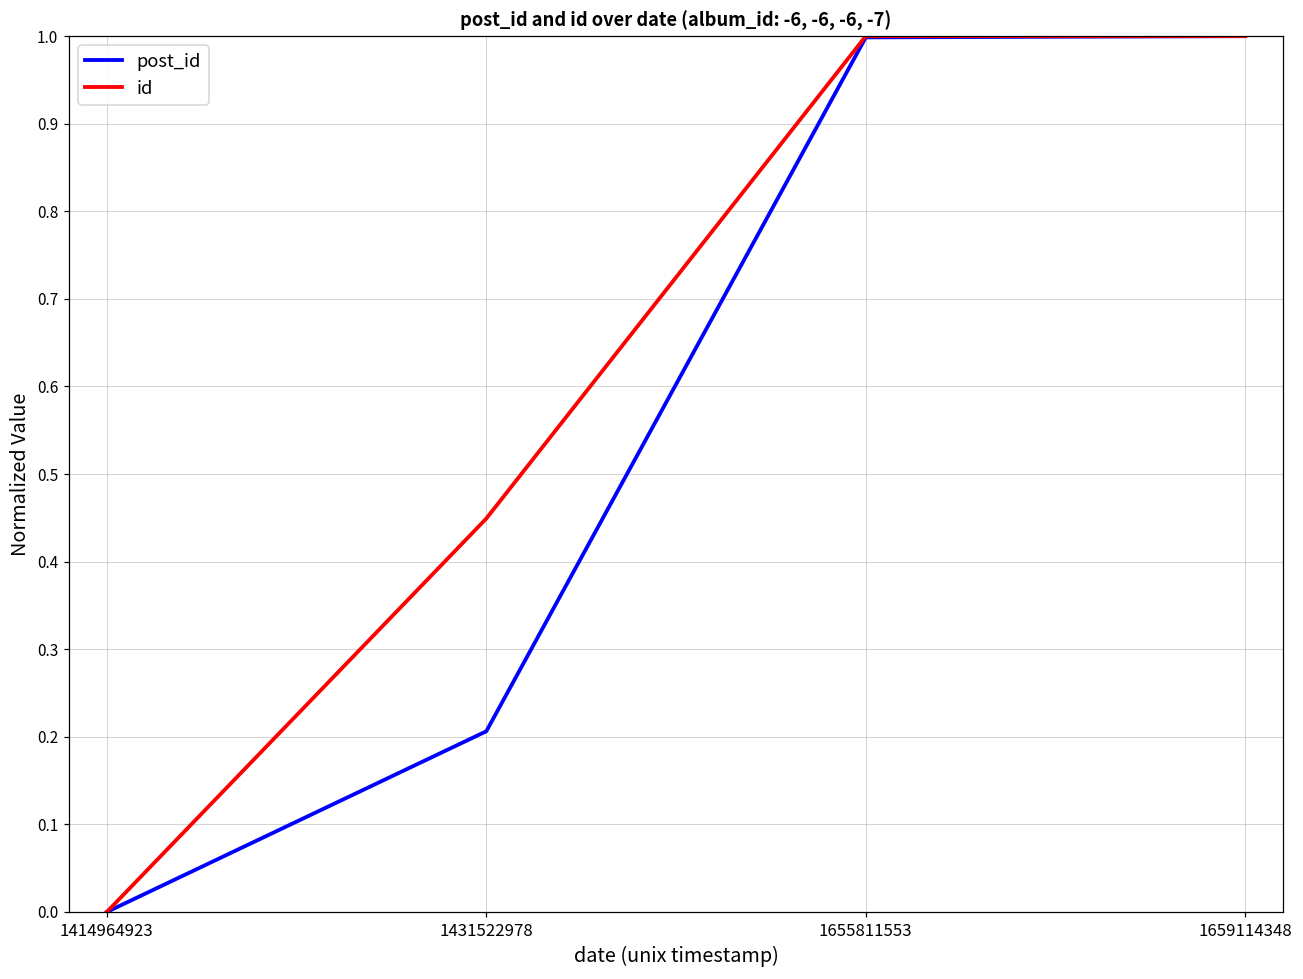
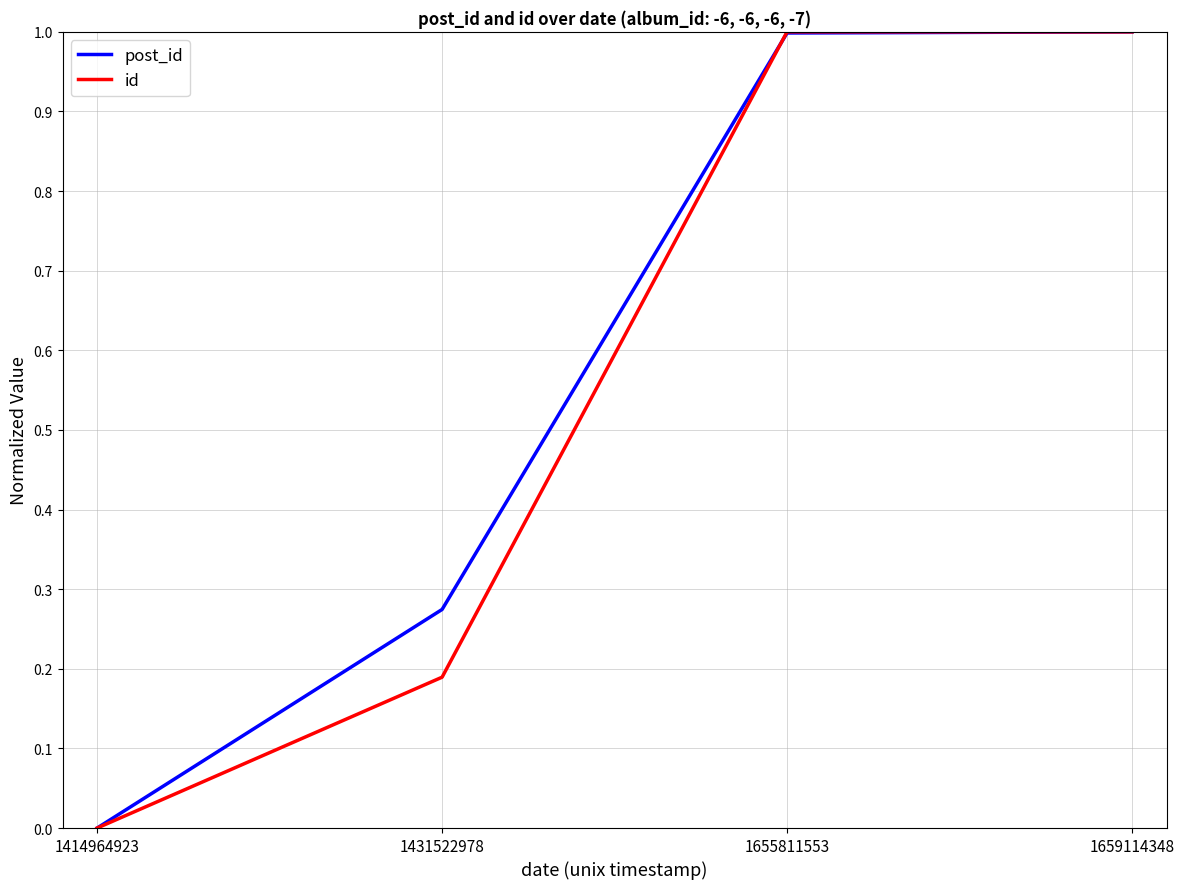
post_id, 1431522978: 0.21 -> 0.27
id, 1431522978: 0.45 -> 0.19
